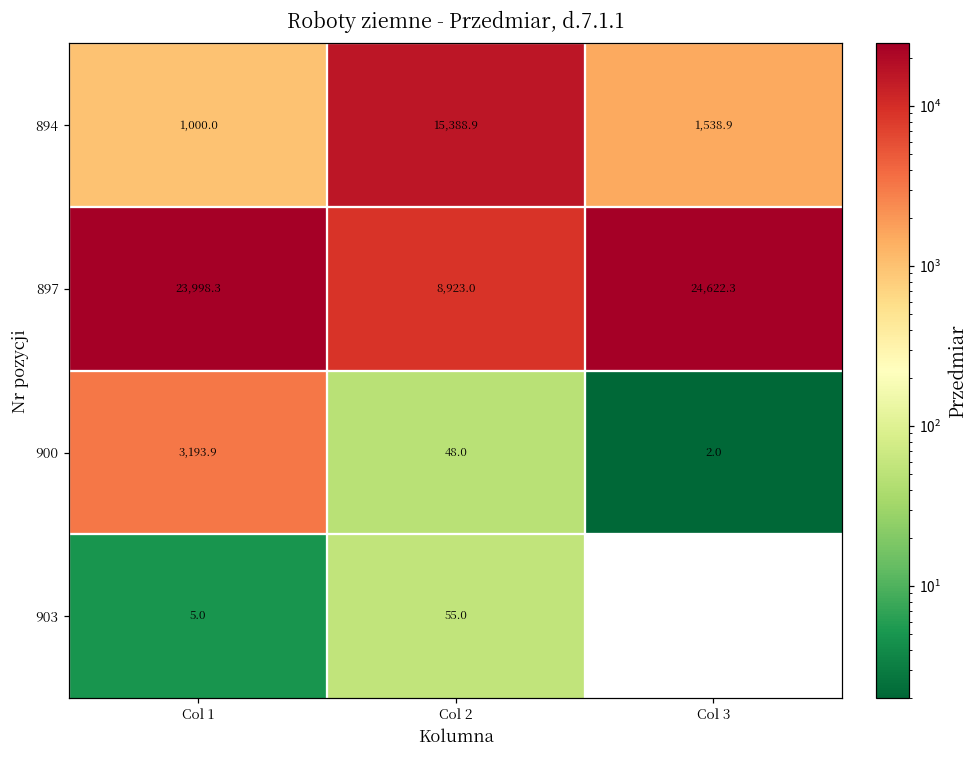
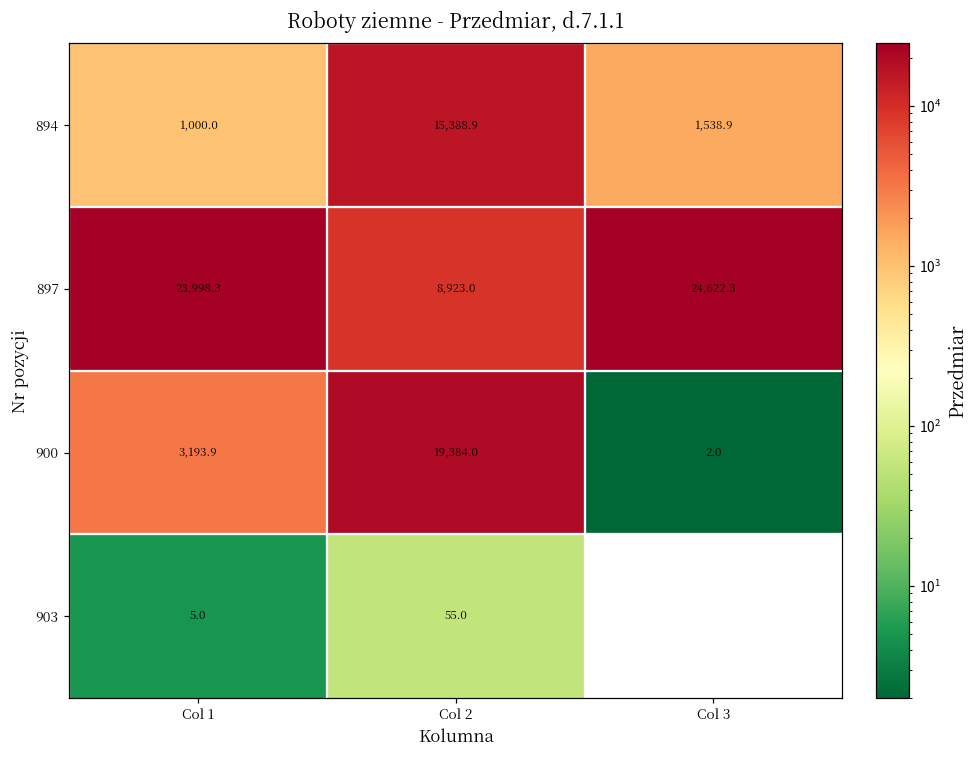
900, Col 2: 48.0 -> 19,384.0
